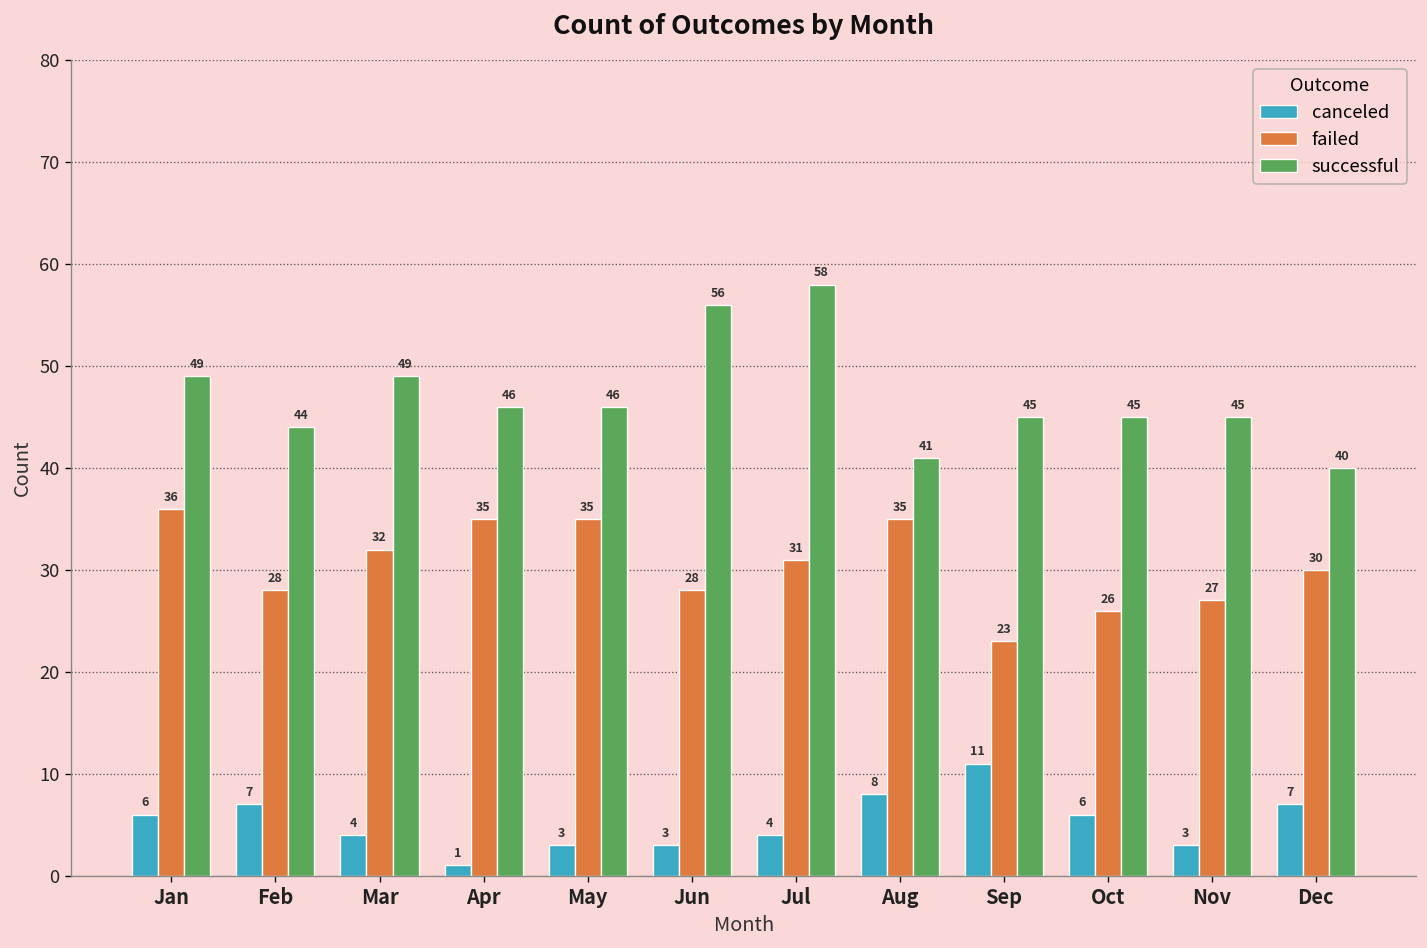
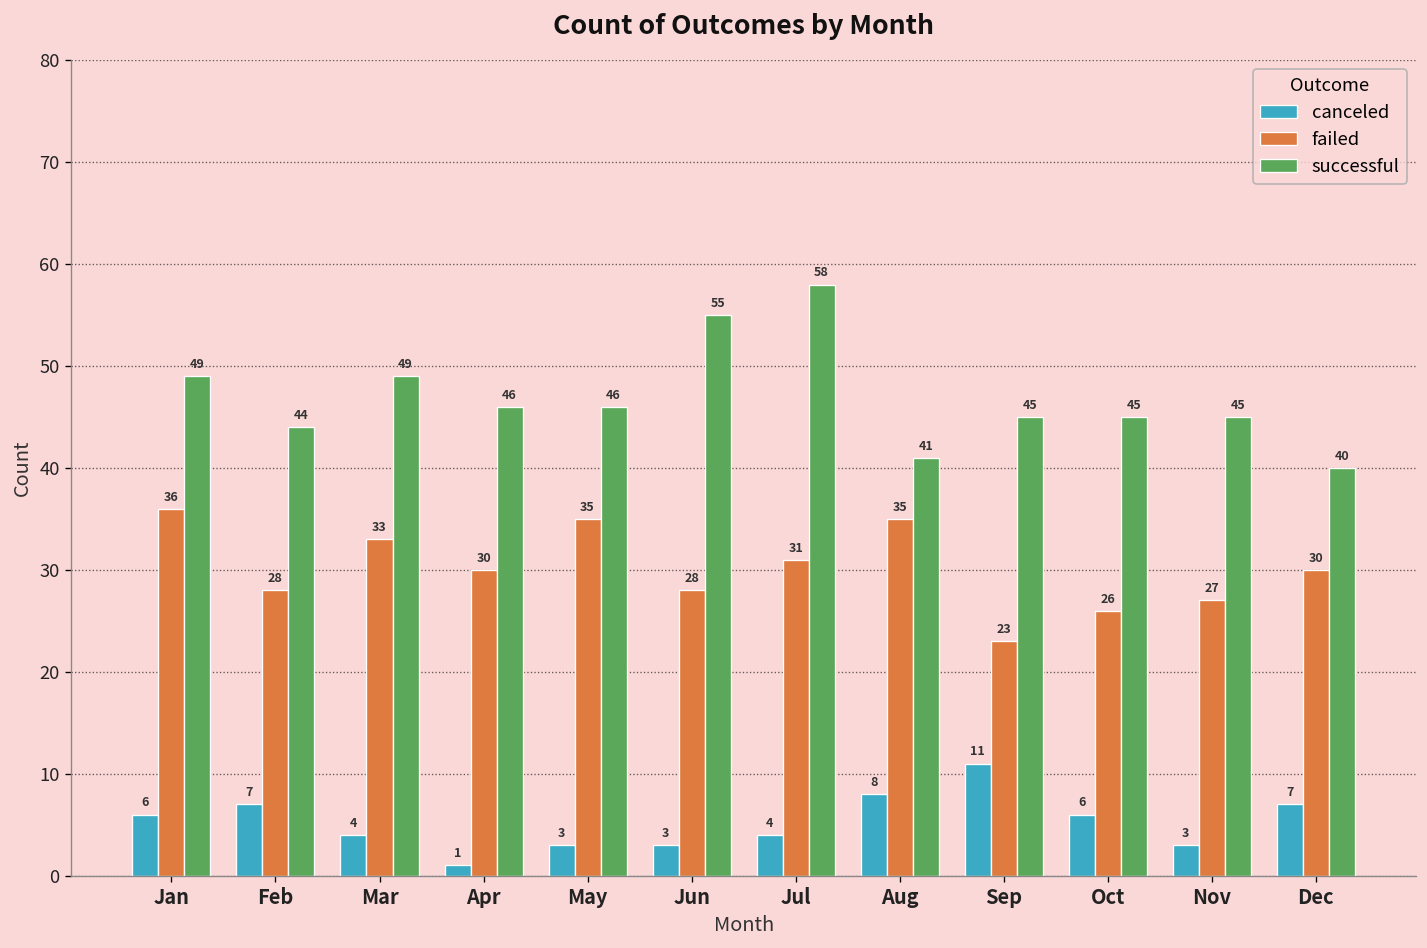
failed, Mar: 32 -> 33
failed, Apr: 35 -> 30
successful, Jun: 56 -> 55
